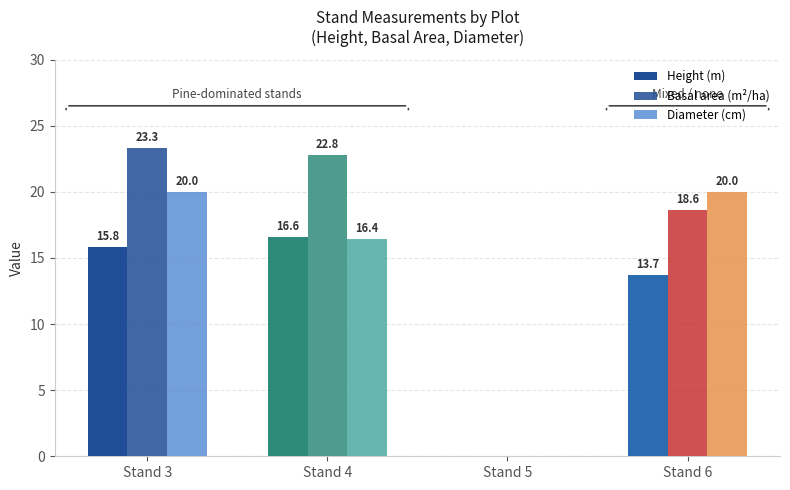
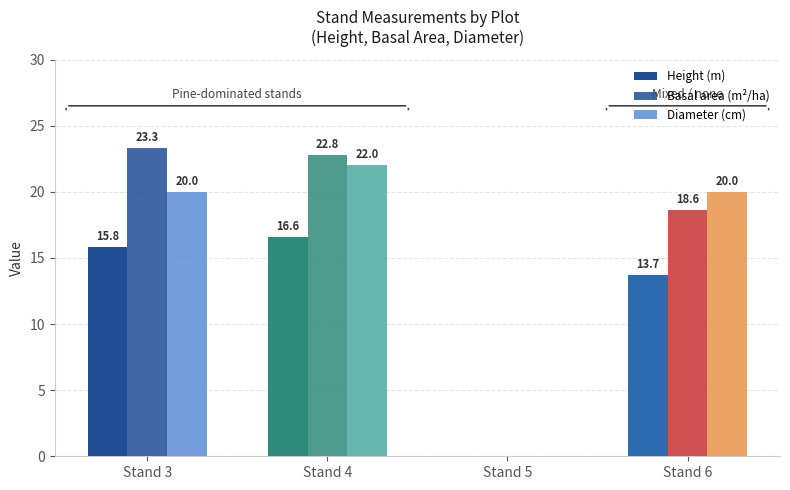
Diameter (cm), Stand 4: 16.4 -> 22.0
